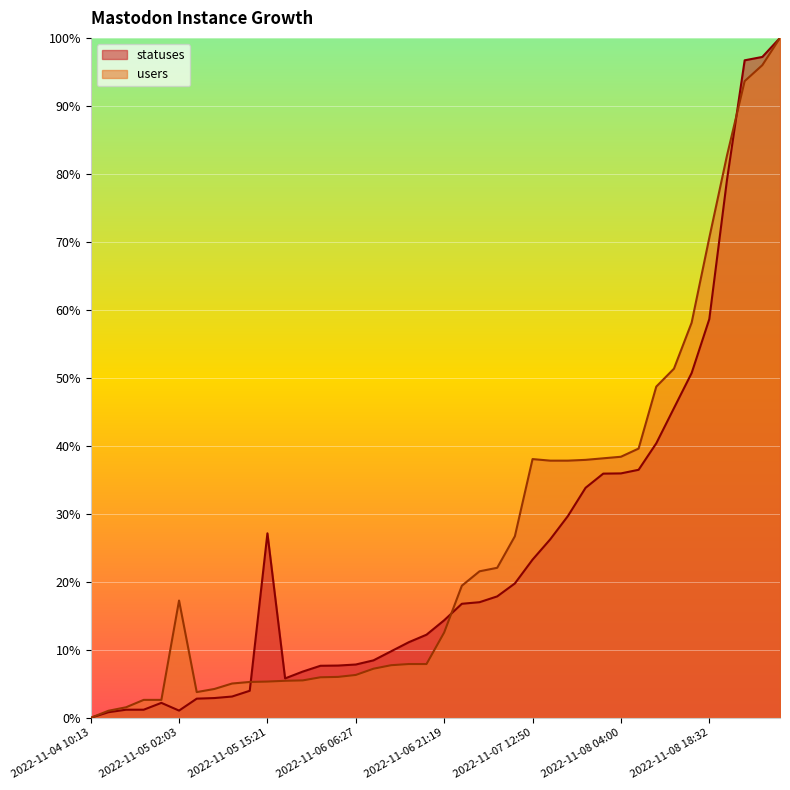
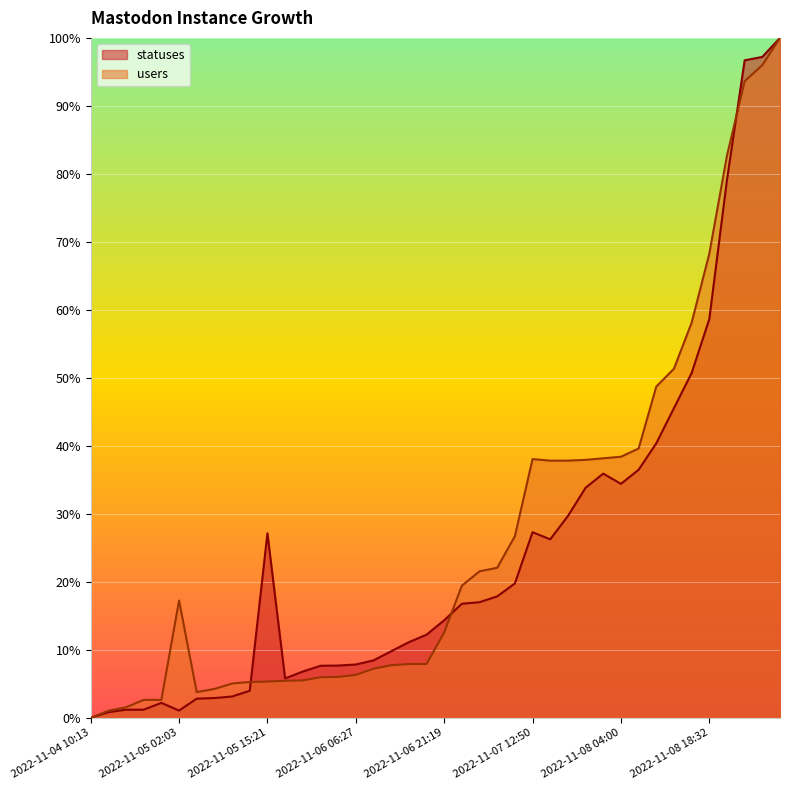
statuses, 2022-11-07 12:50: 23% -> 27%
statuses, 2022-11-08 04:00: 36% -> 34%
users, 2022-11-08 18:32: 71% -> 68%
